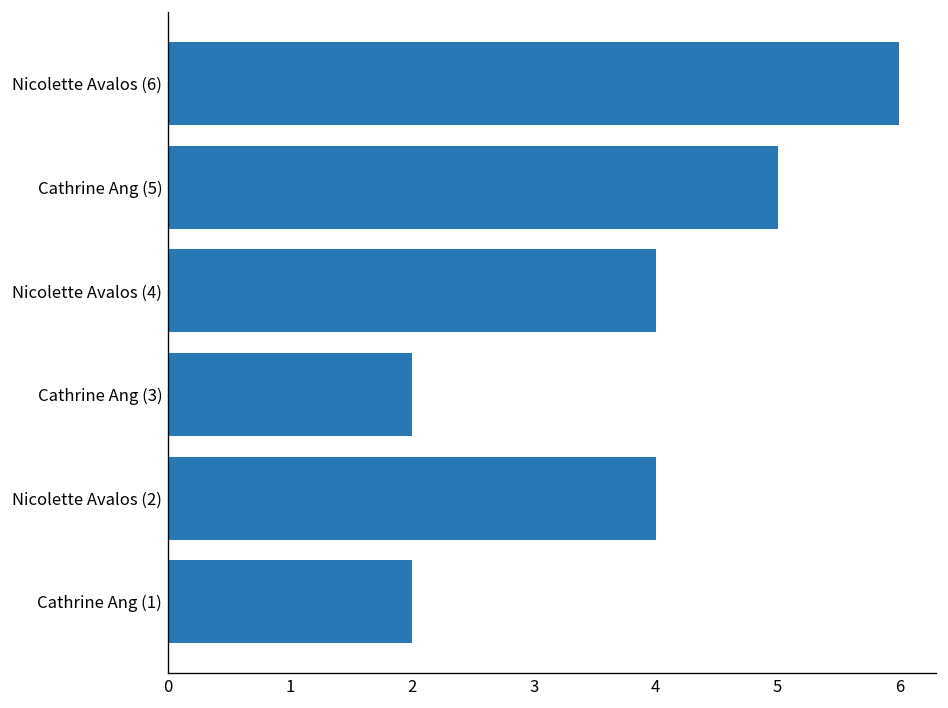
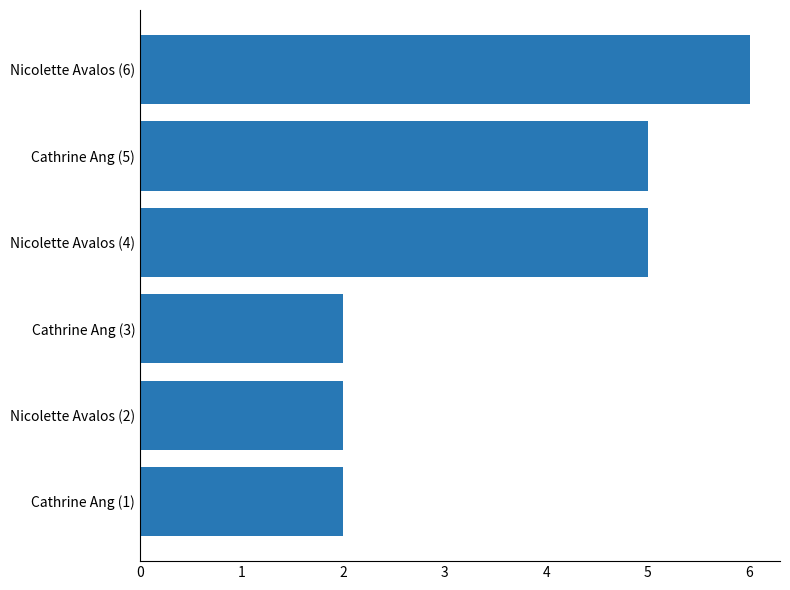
Nicolette Avalos (4): 4 -> 5
Nicolette Avalos (2): 4 -> 2
